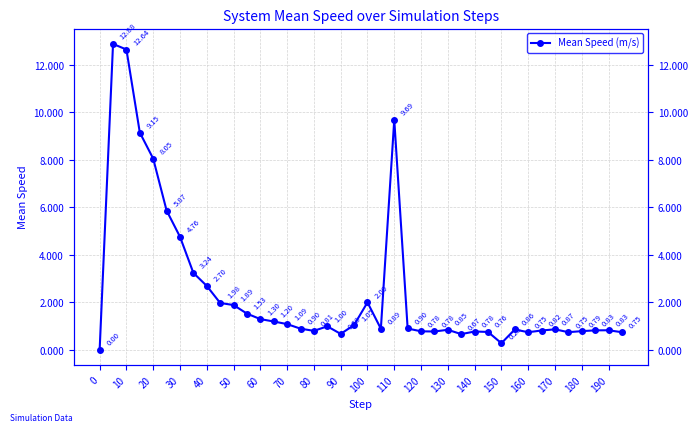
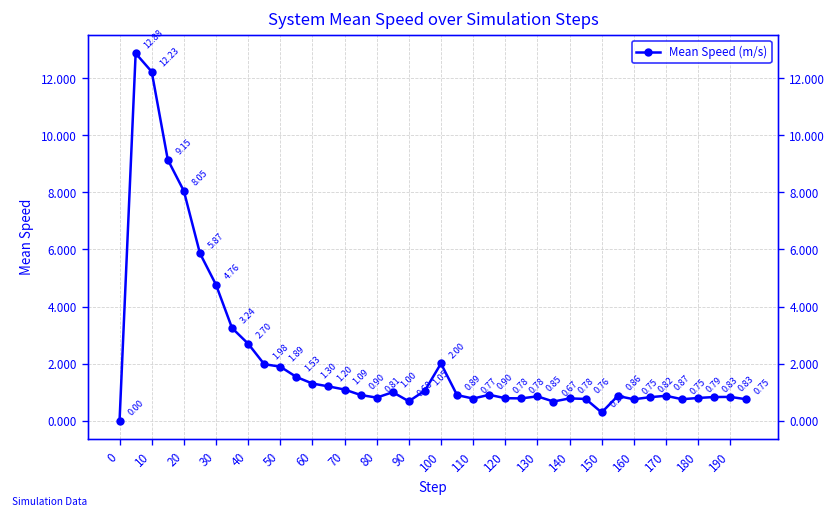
10: 12.64 -> 12.23
110: 9.69 -> 0.77
